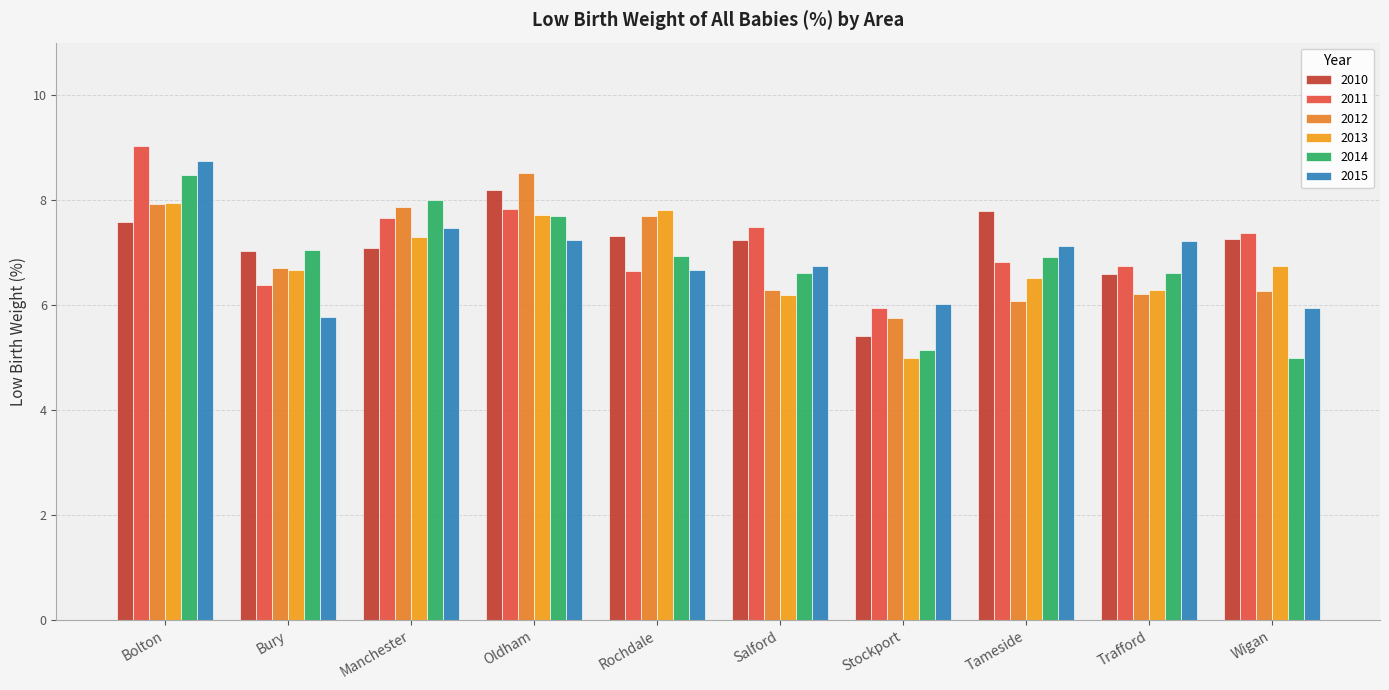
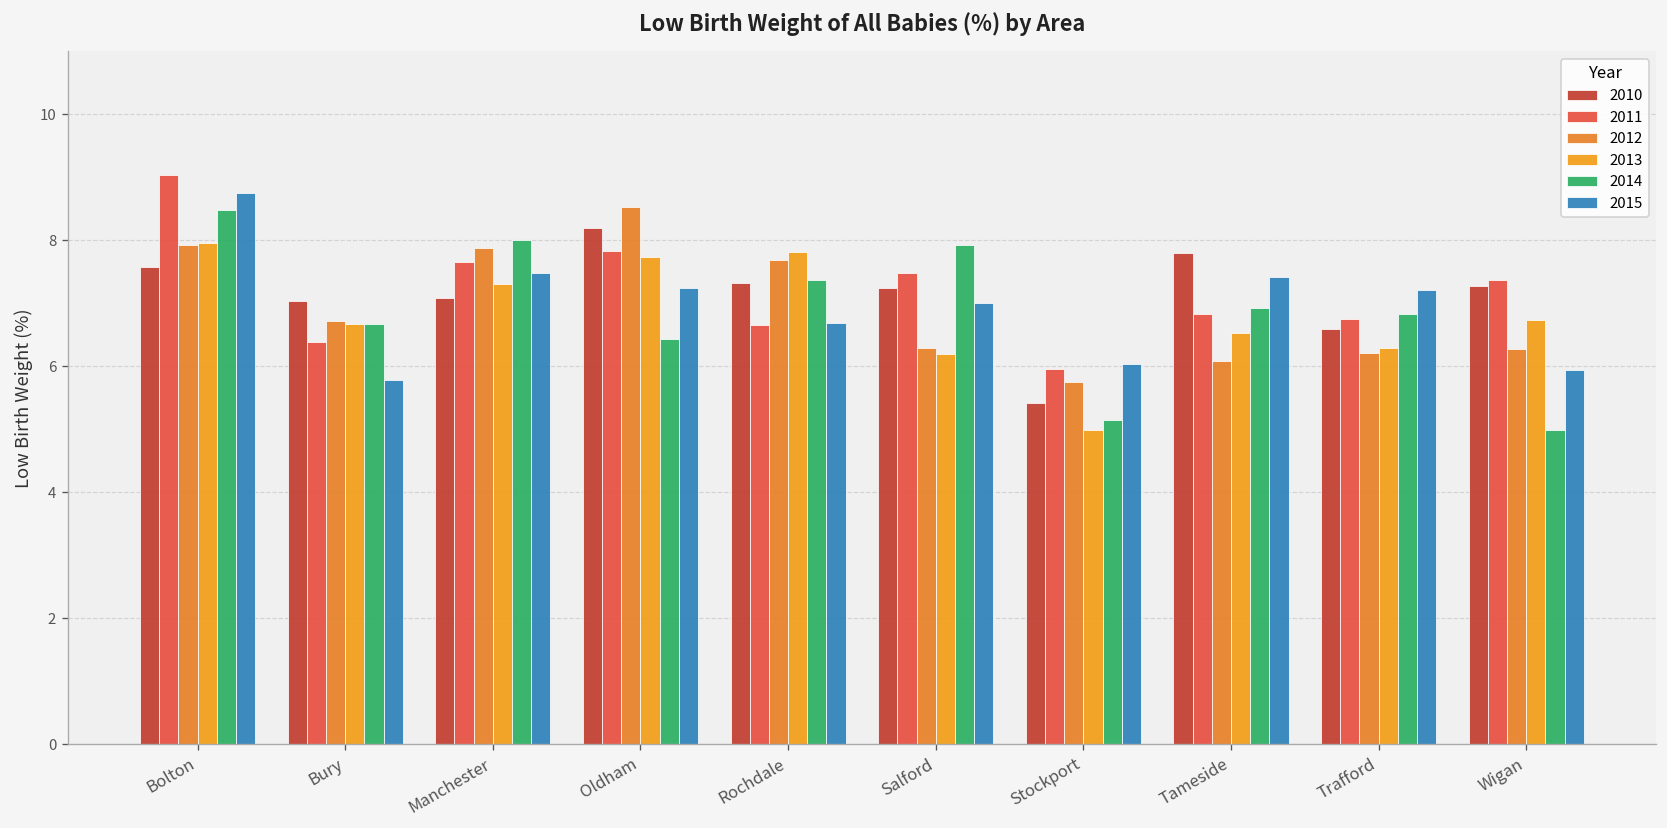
2014, Bury: 7.0 -> 6.7
2014, Oldham: 7.7 -> 6.4
2014, Rochdale: 6.9 -> 7.4
2014, Salford: 6.6 -> 7.9
2015, Salford: 6.8 -> 7.0
2015, Tameside: 7.1 -> 7.4
2014, Trafford: 6.6 -> 6.8
